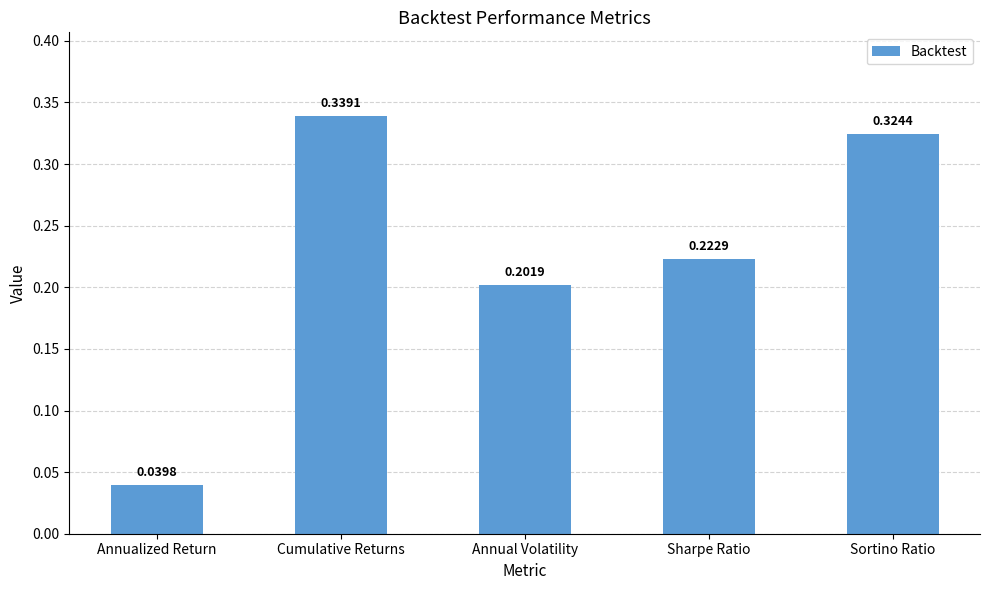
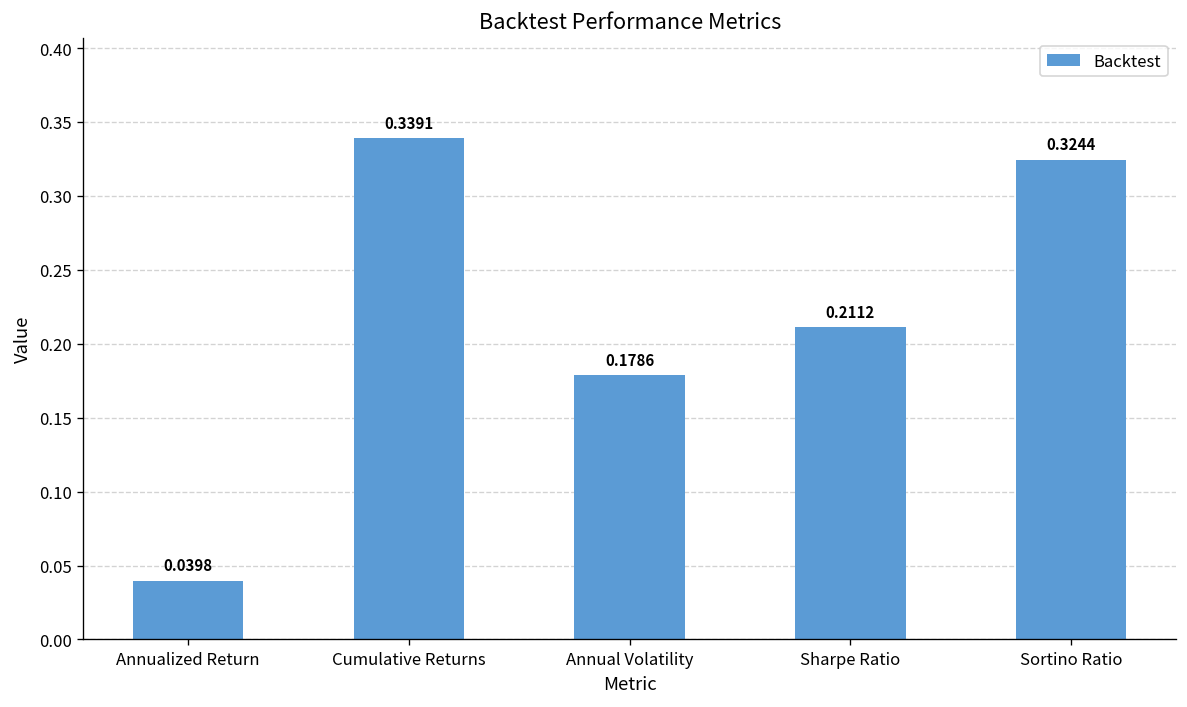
Annual Volatility: 0.2019 -> 0.1786
Sharpe Ratio: 0.2229 -> 0.2112
